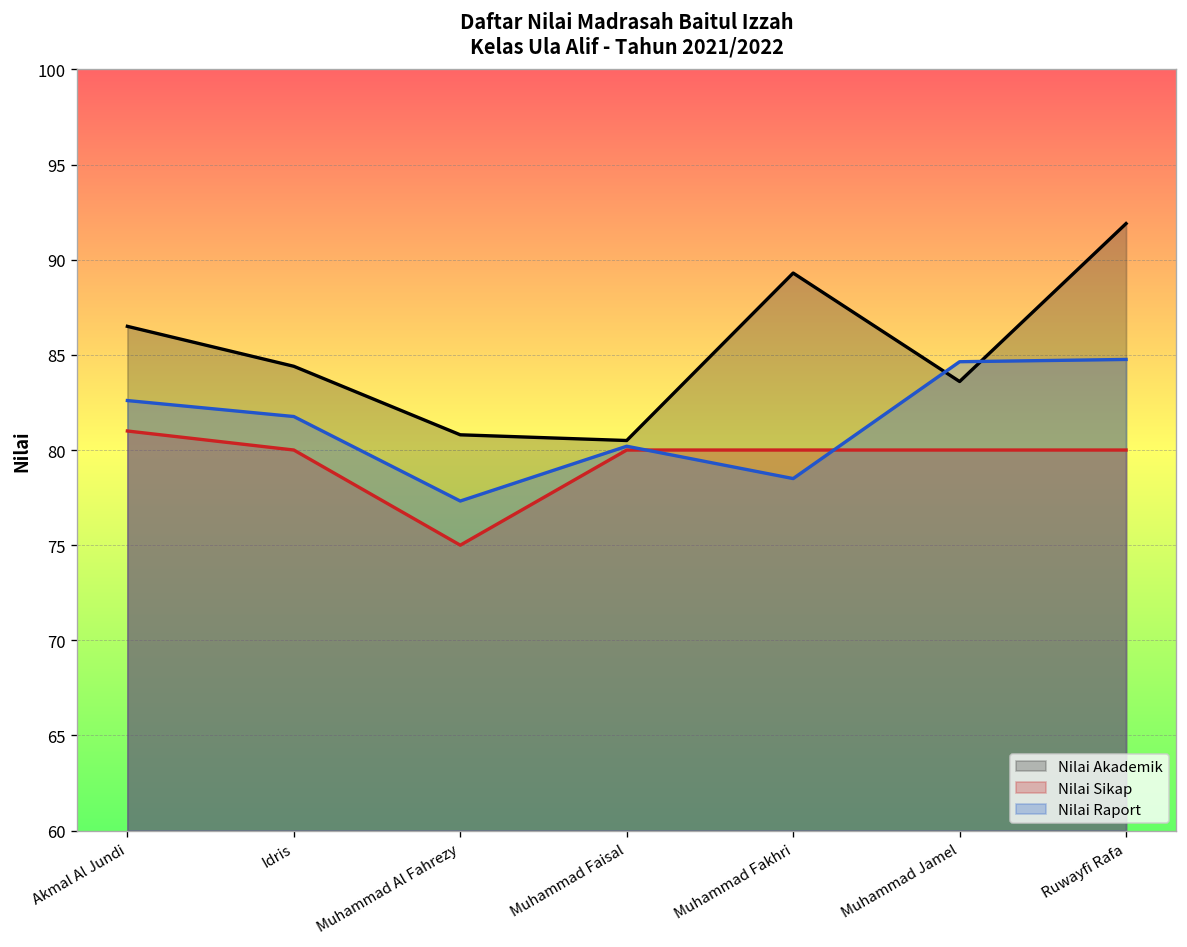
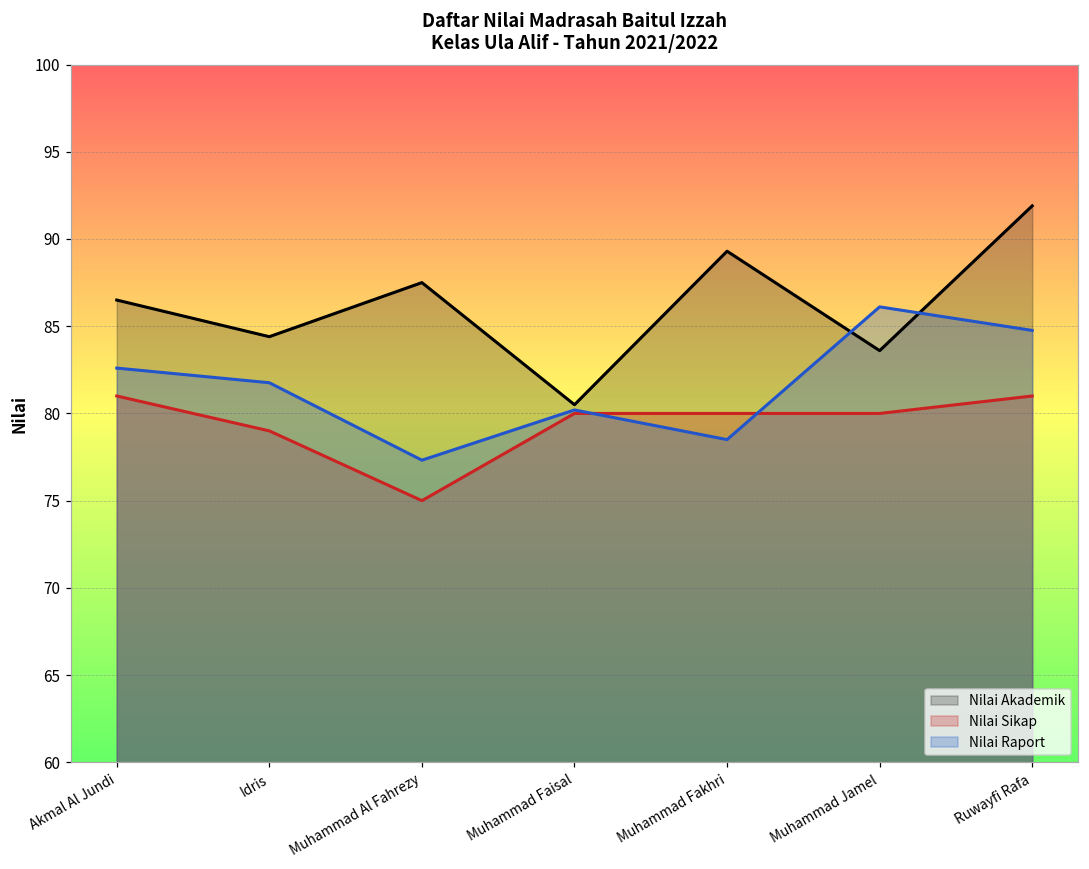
Nilai Sikap, Idris: 80 -> 79
Nilai Akademik, Muhammad Al Fahrezy: 80.8 -> 87.5
Nilai Raport, Muhammad Jamel: 84.6 -> 86.1
Nilai Sikap, Ruwayfi Rafa: 80 -> 81
